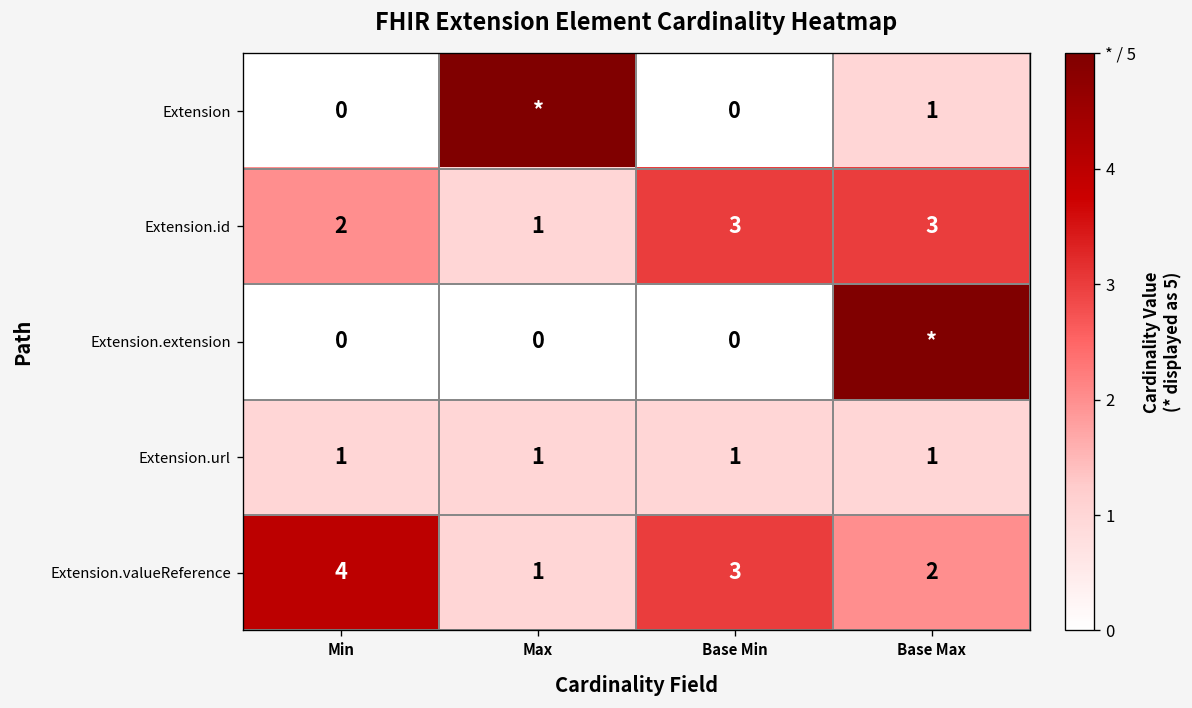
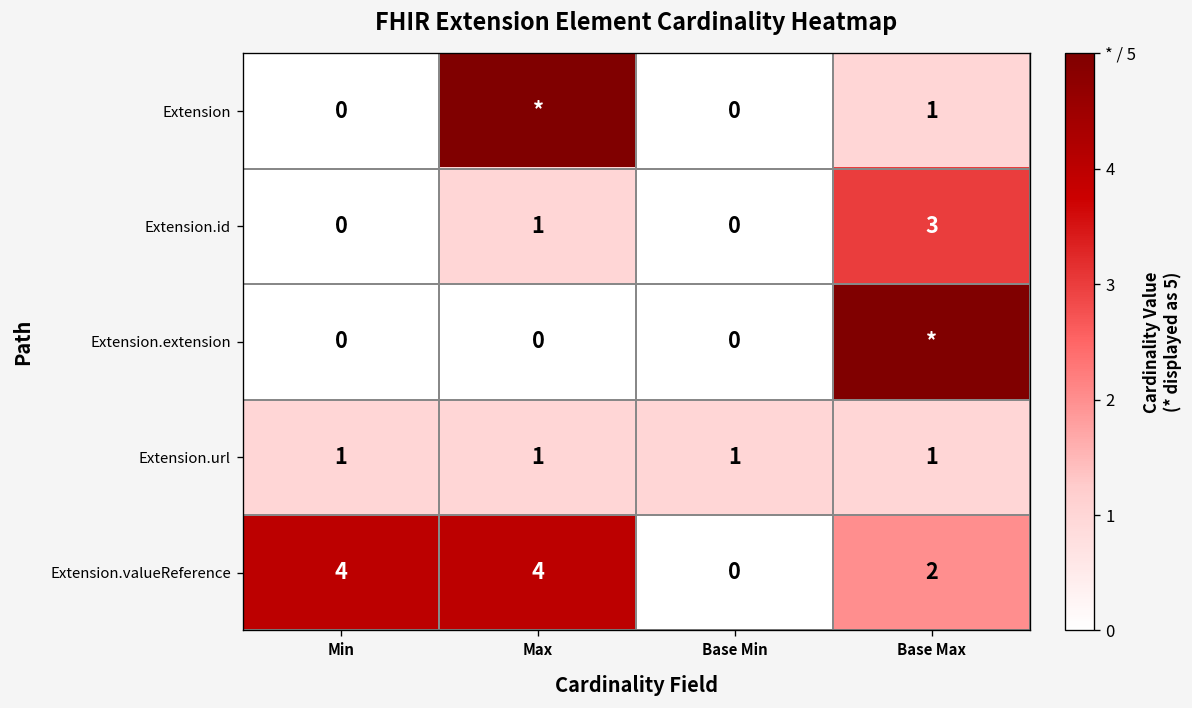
Extension.id, Min: 2 -> 0
Extension.id, Base Min: 3 -> 0
Extension.valueReference, Max: 1 -> 4
Extension.valueReference, Base Min: 3 -> 0
